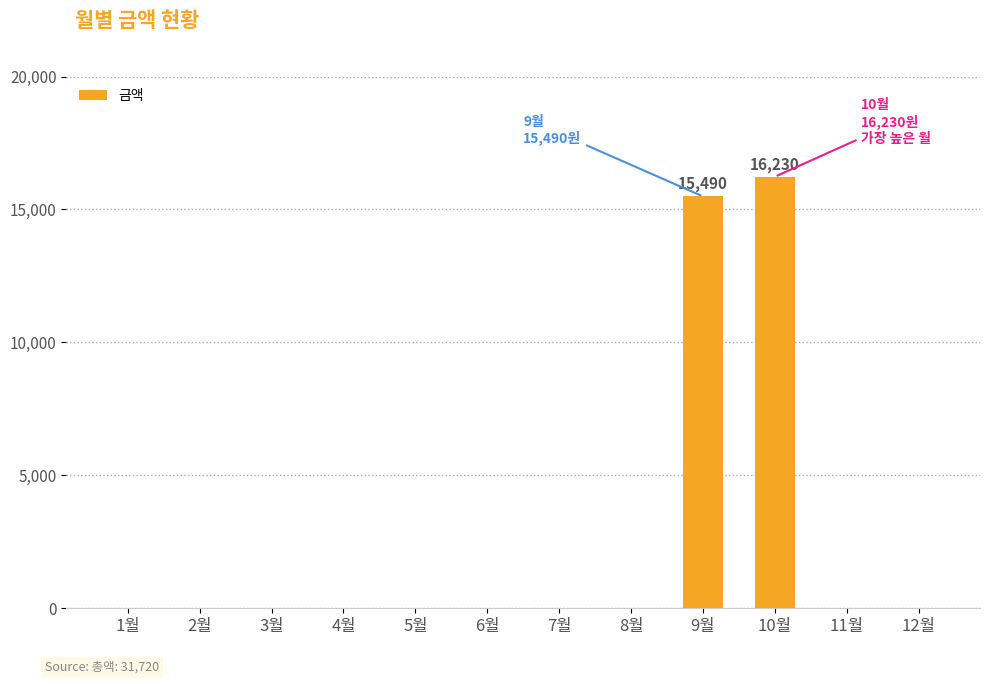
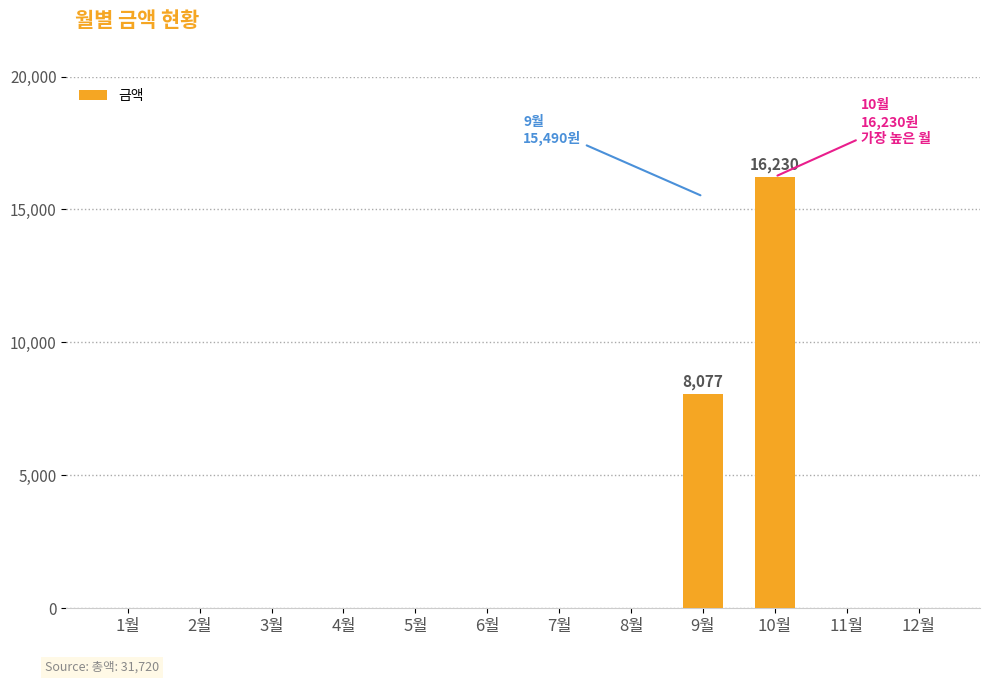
9월: 15,490 -> 8,077
